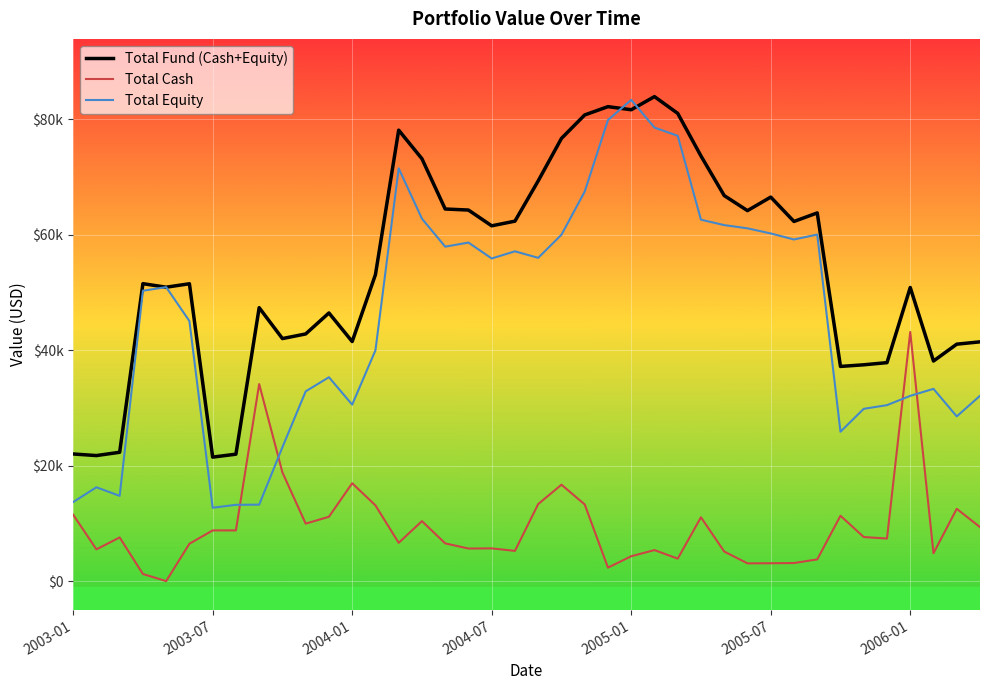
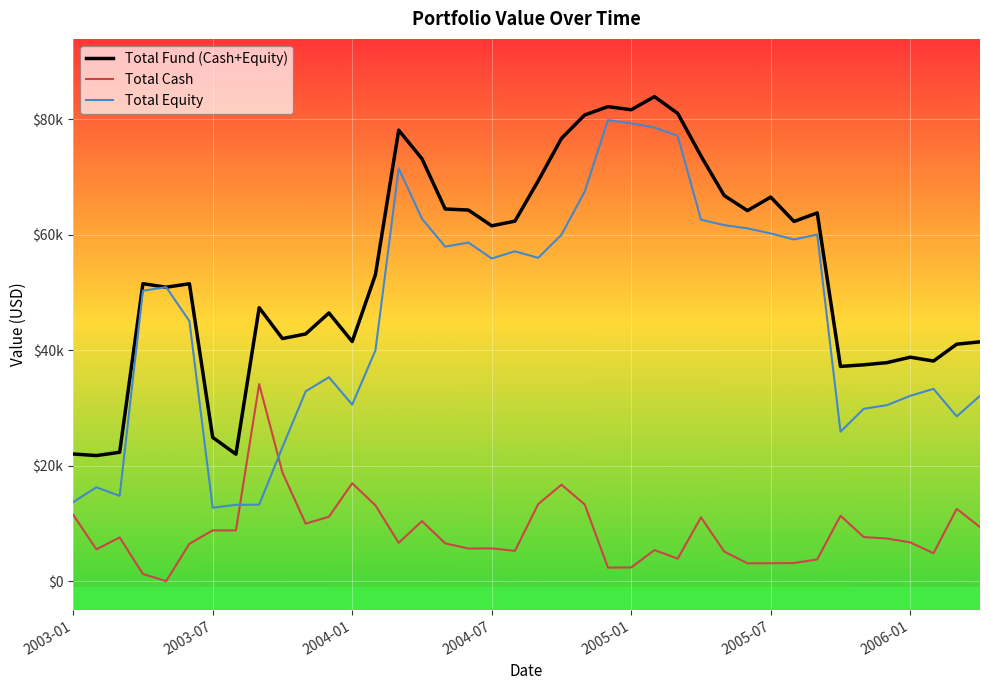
Total Fund (Cash+Equity), 2003-07: $21000 -> $25000
Total Cash, 2005-01: $4000 -> $2000
Total Equity, 2005-01: $83000 -> $79000
Total Fund (Cash+Equity), 2006-01: $51000 -> $39000
Total Cash, 2006-01: $43000 -> $7000
